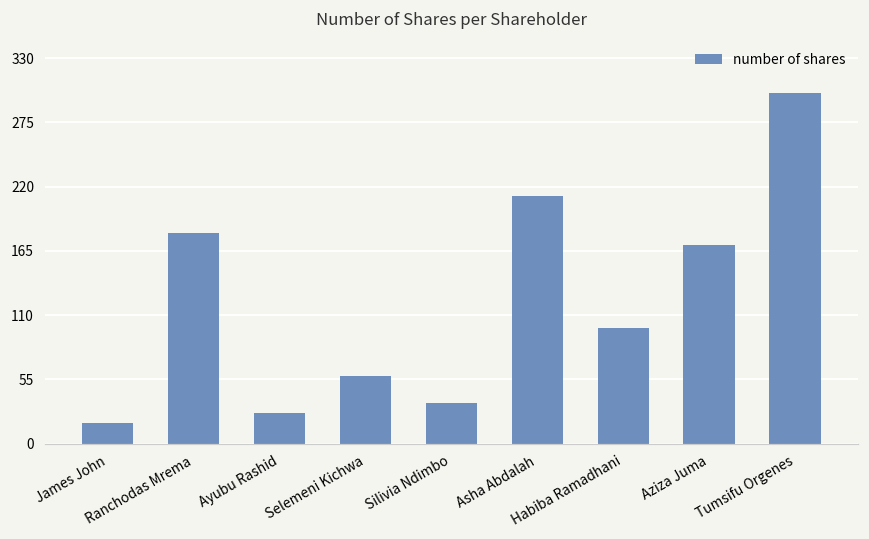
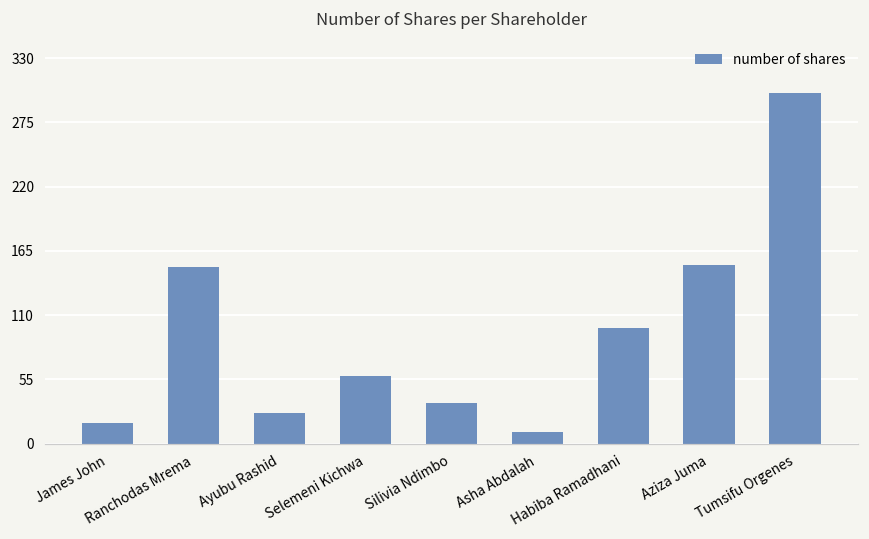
Ranchodas Mrema: 180 -> 151
Asha Abdalah: 212 -> 10
Aziza Juma: 170 -> 153
